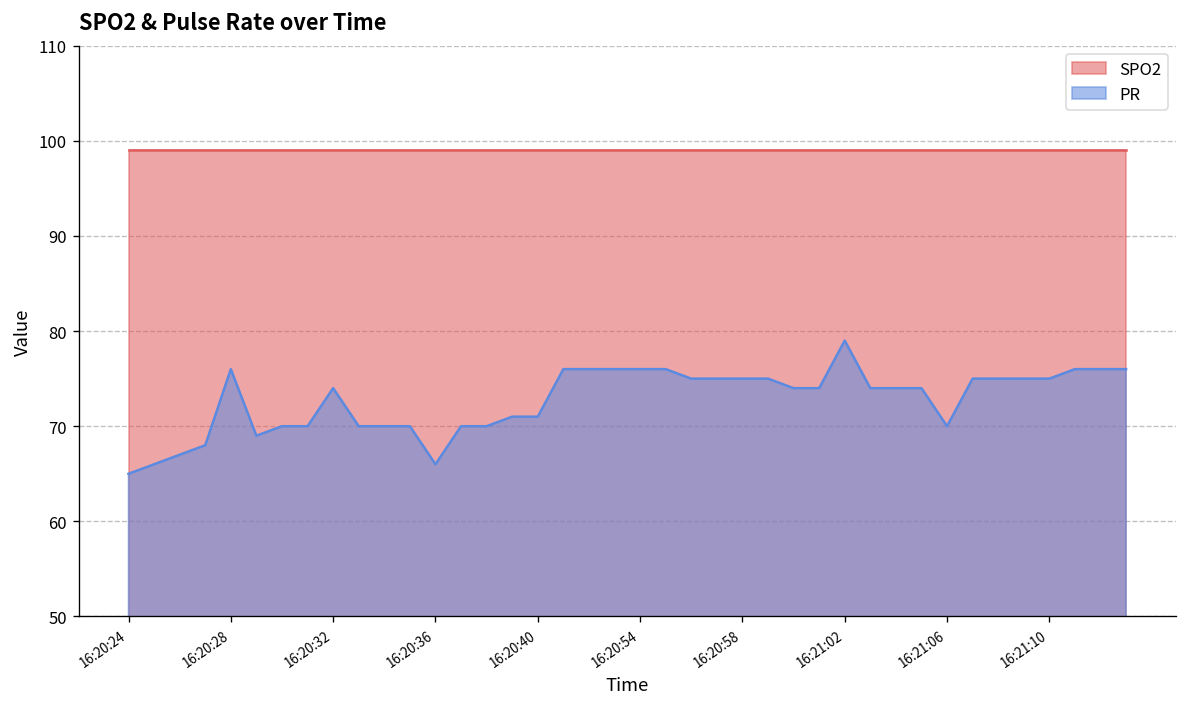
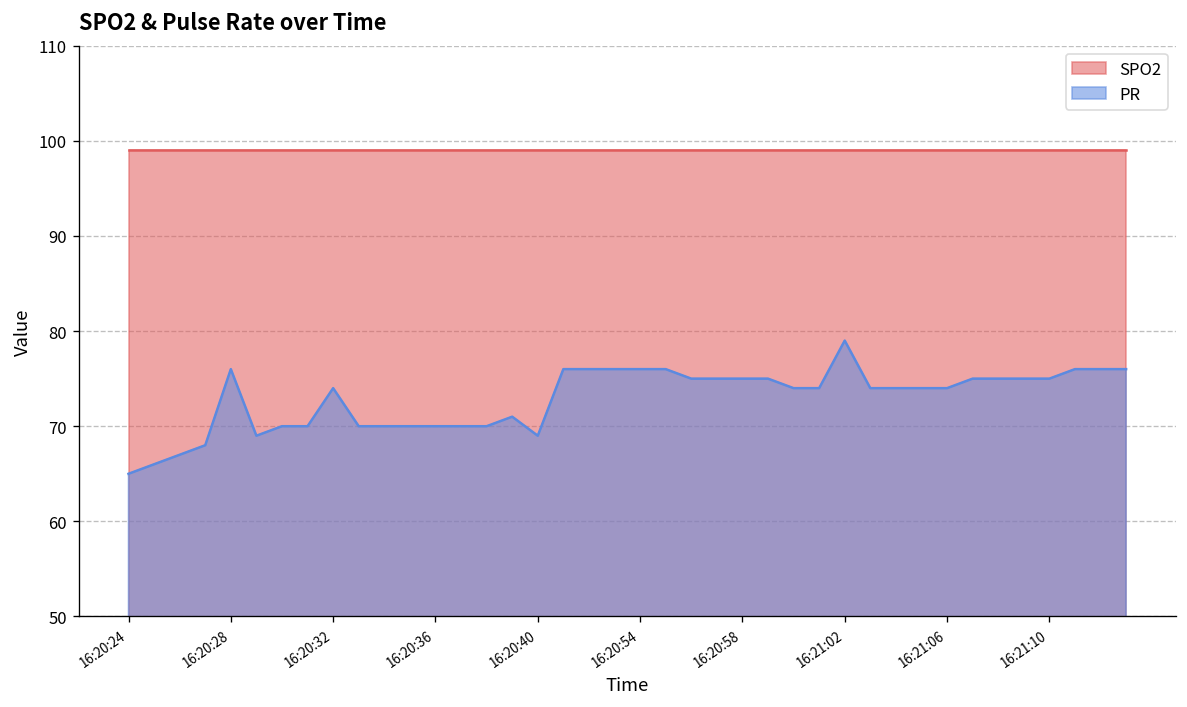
PR, 16:20:36: 66 -> 70
PR, 16:20:40: 71 -> 69
PR, 16:21:06: 70 -> 74
